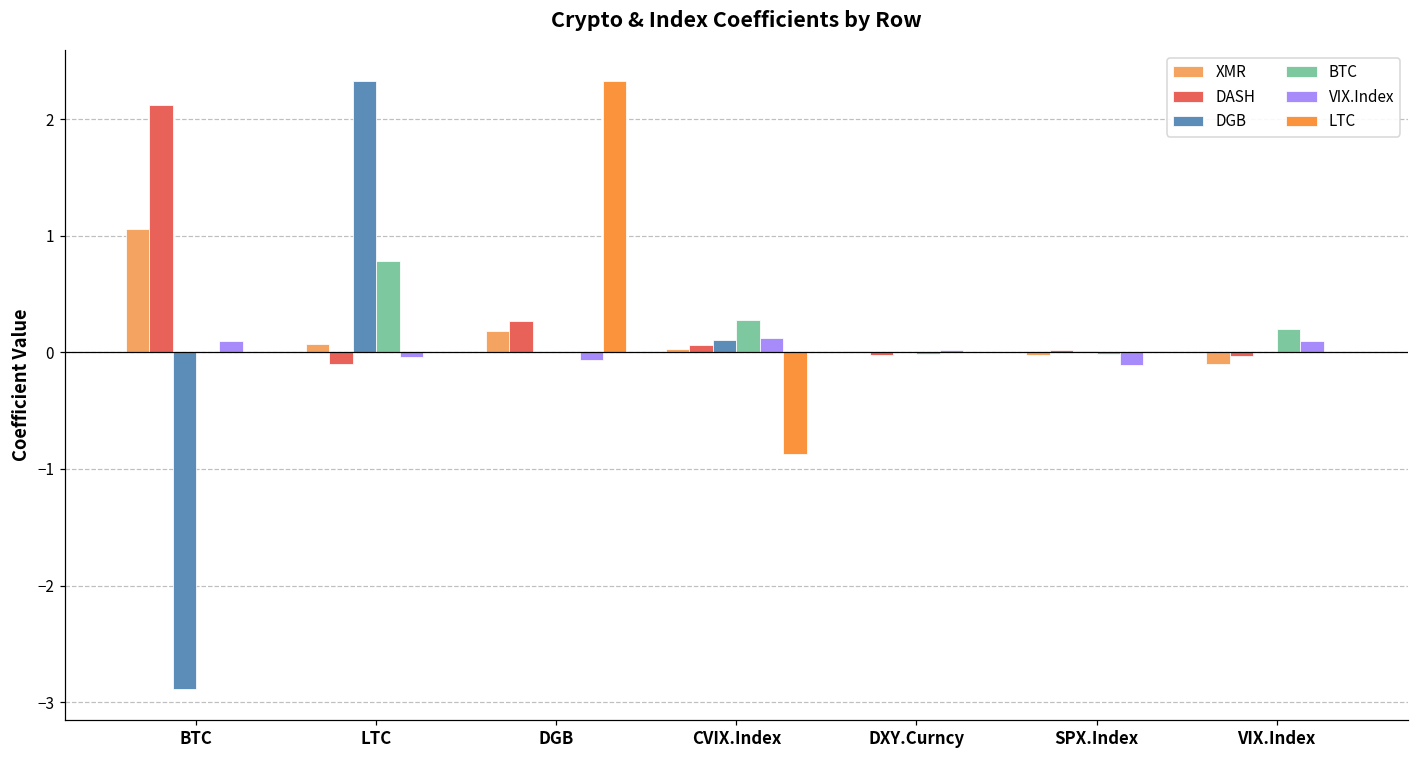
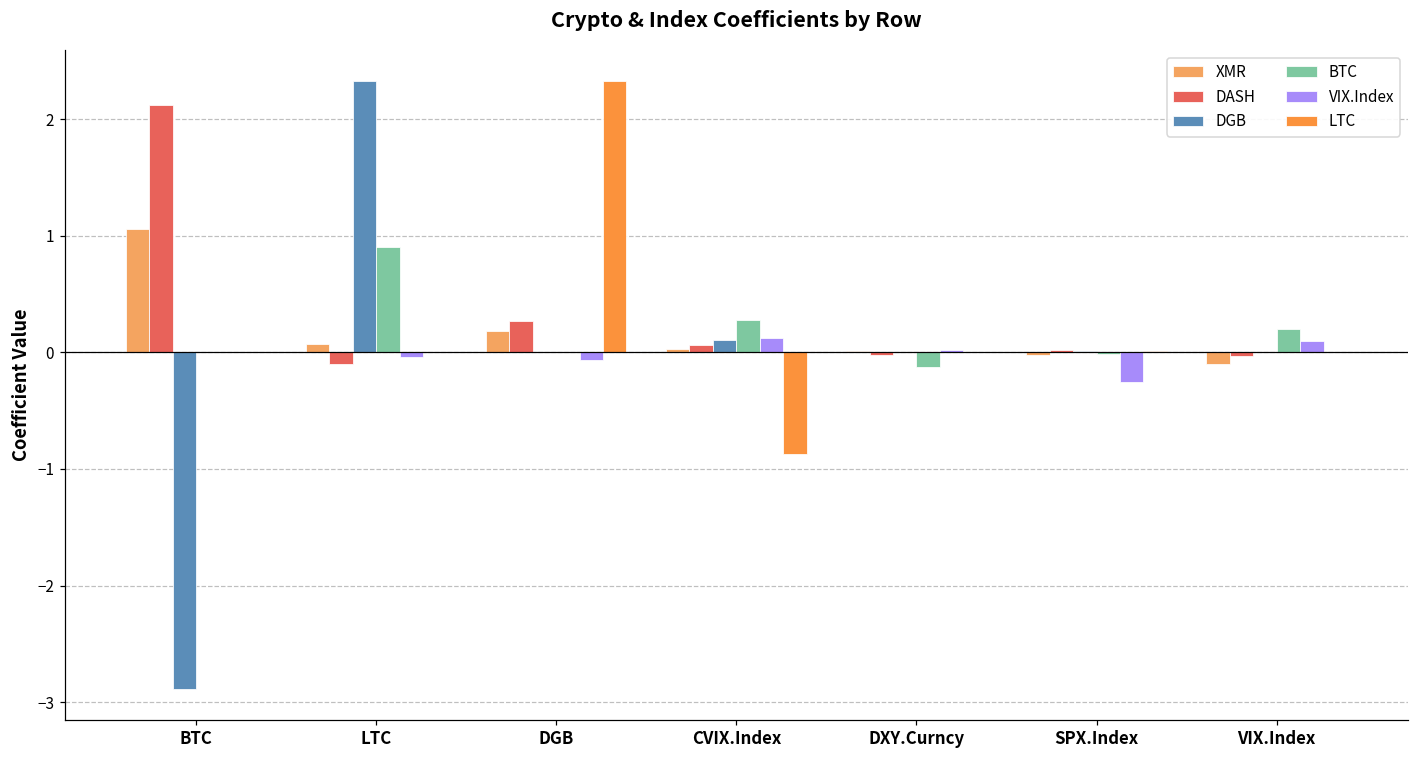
VIX.Index, BTC: 0.1 -> 0.0
BTC, LTC: 0.78 -> 0.90
BTC, DXY.Curncy: -0.02 -> -0.12
VIX.Index, SPX.Index: -0.11 -> -0.26
